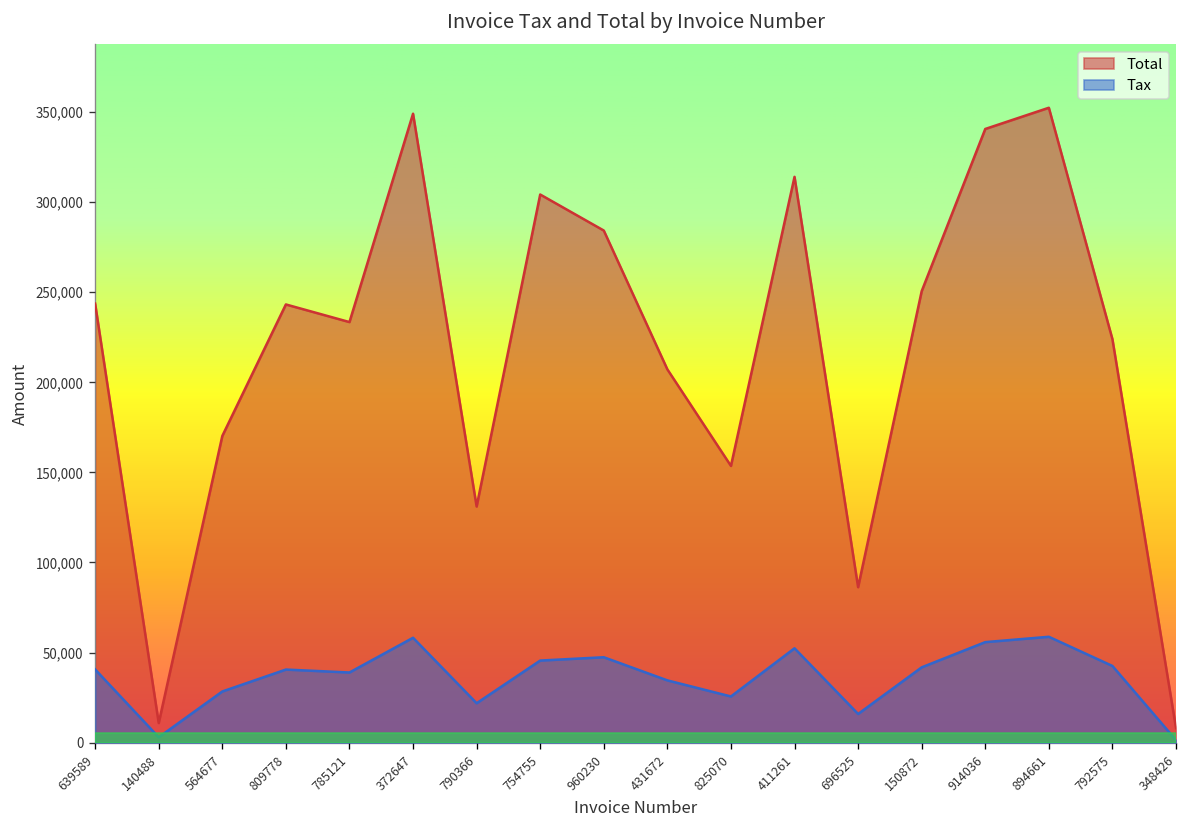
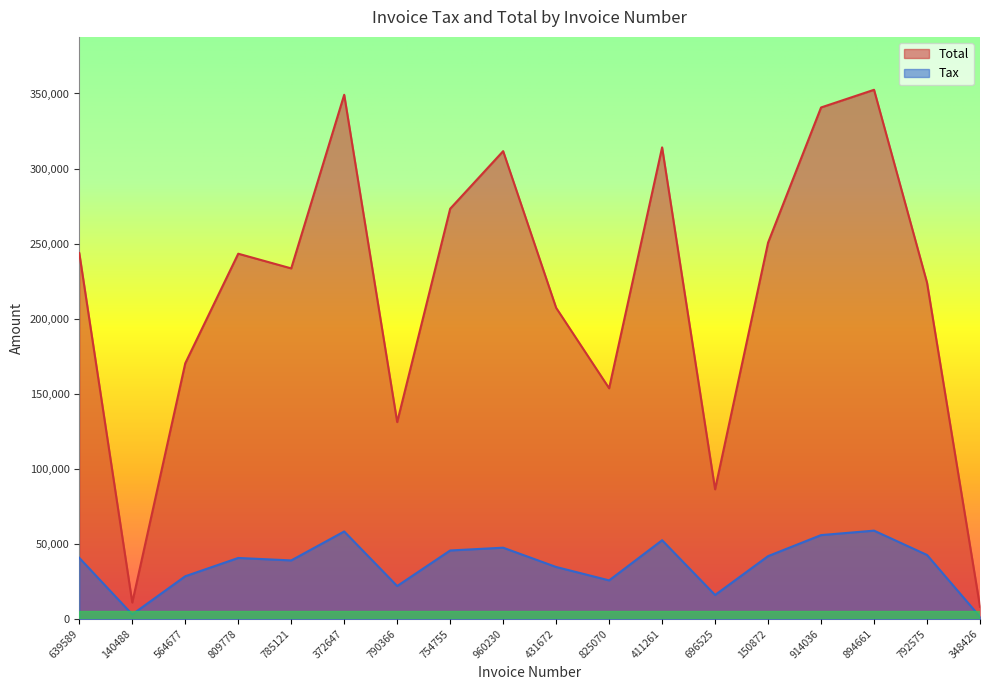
Total, 754755: 304,000 -> 273,000
Total, 960230: 284,000 -> 312,000
